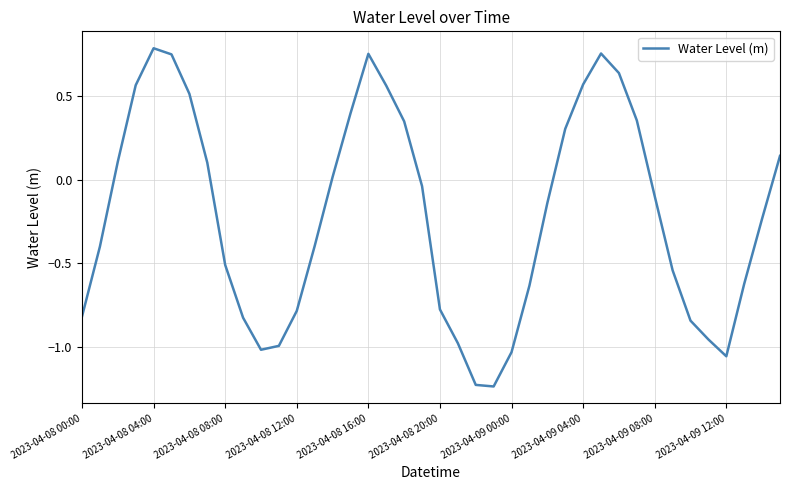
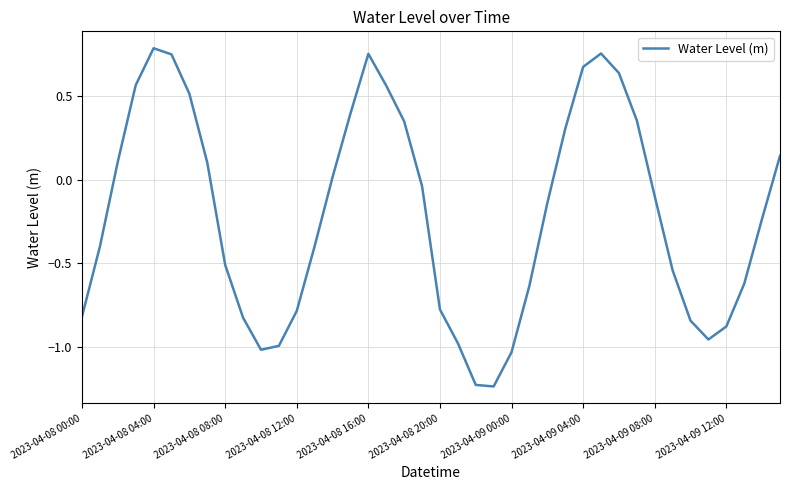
2023-04-09 04:00: 0.57 -> 0.68
2023-04-09 12:00: -1.06 -> -0.88
